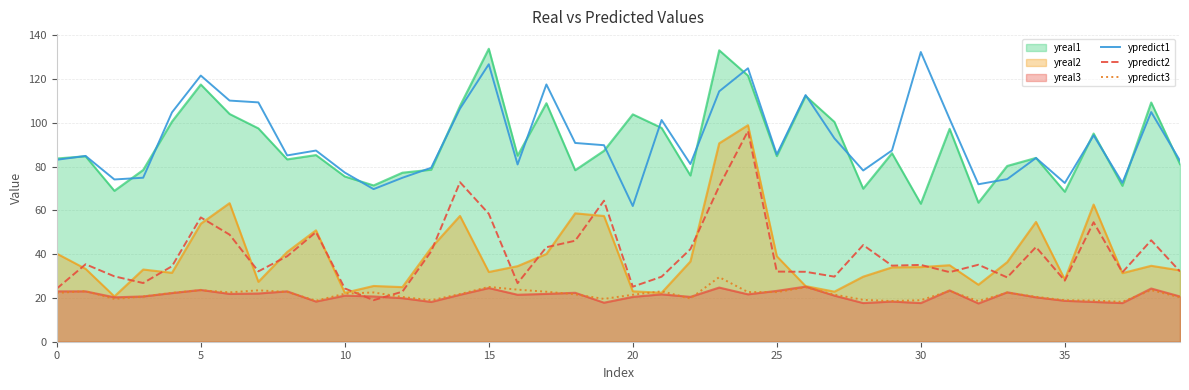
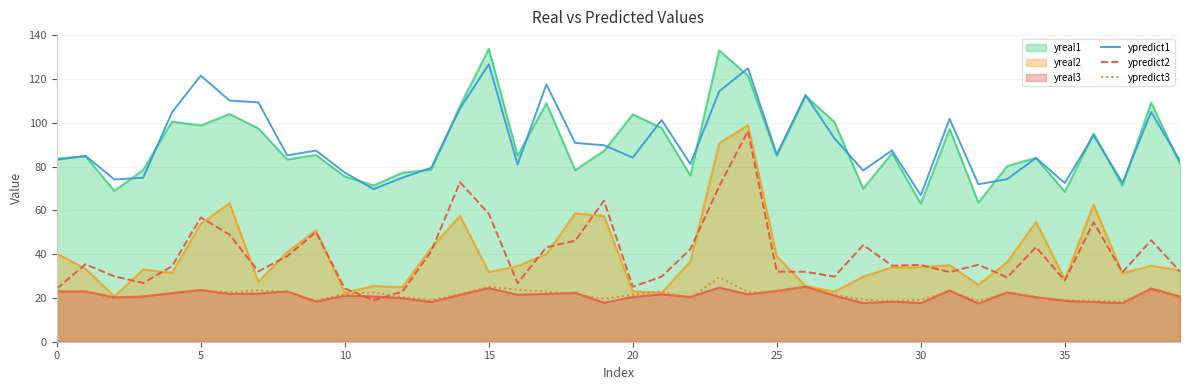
yreal1, 5: 118 -> 99
ypredict1, 20: 62 -> 84
ypredict1, 30: 132 -> 67
